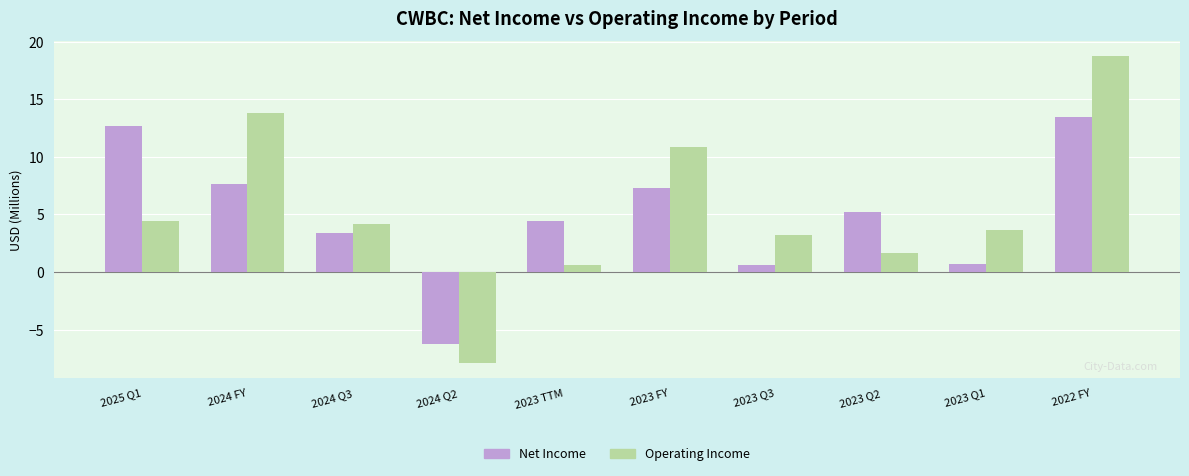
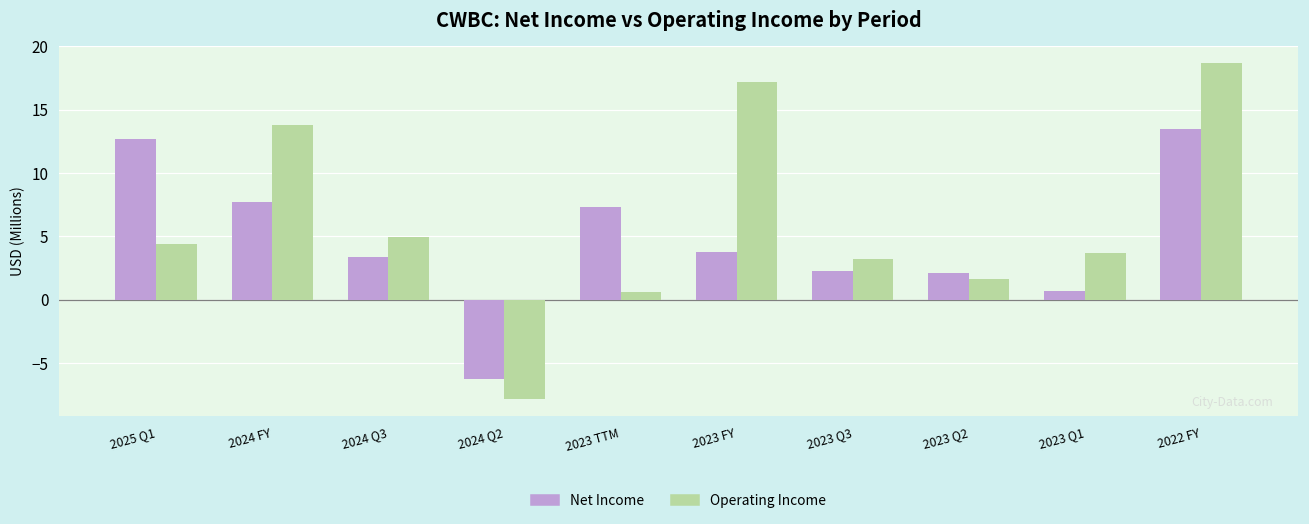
Operating Income, 2024 Q3: 4.2 -> 4.9
Net Income, 2023 TTM: 4.4 -> 7.3
Net Income, 2023 FY: 7.3 -> 3.8
Operating Income, 2023 FY: 10.8 -> 17.2
Net Income, 2023 Q3: 0.6 -> 2.3
Net Income, 2023 Q2: 5.2 -> 2.1
